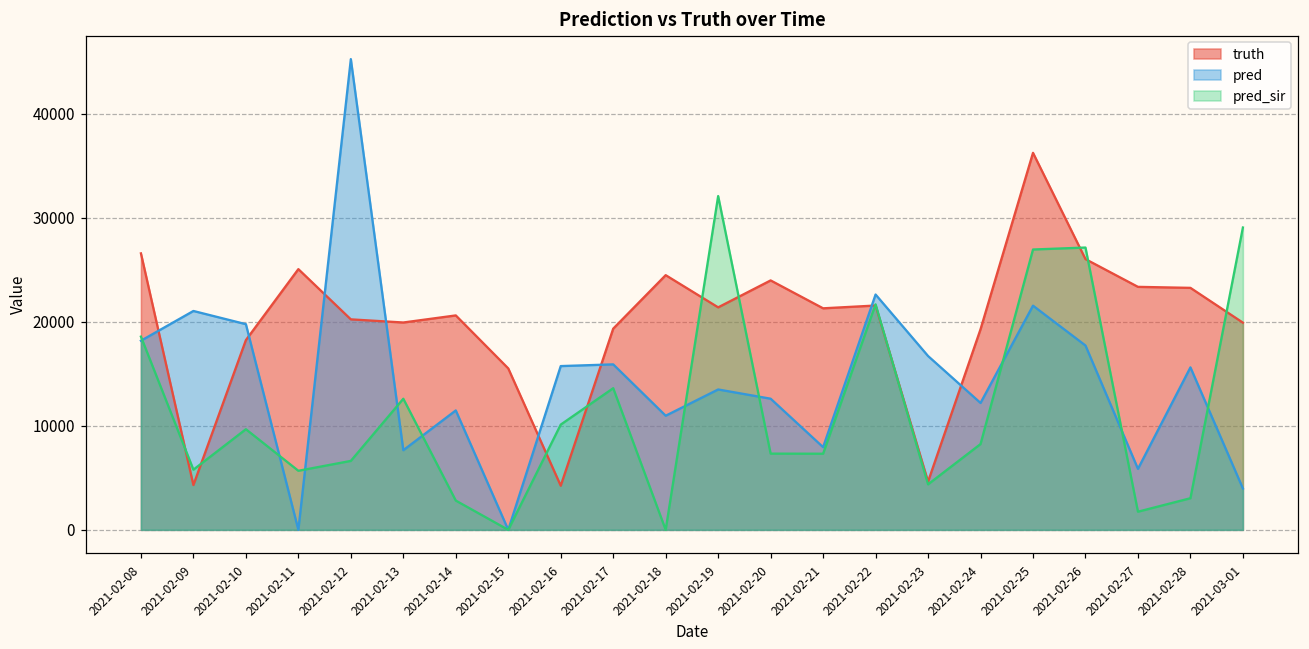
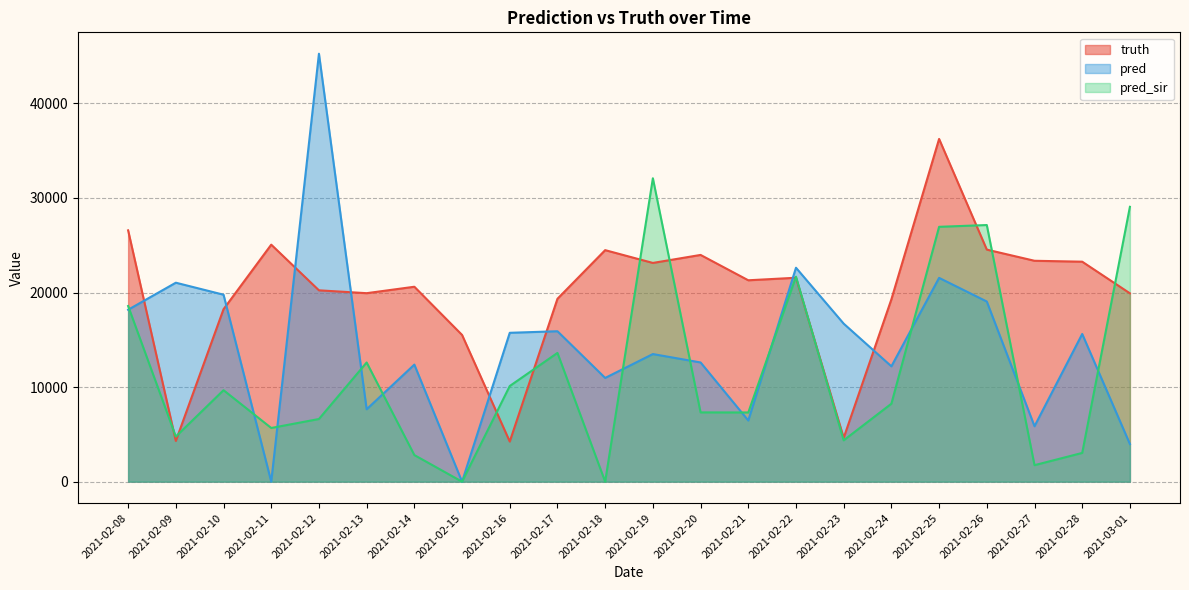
pred_sir, 2021-02-09: 6000 -> 5000
pred, 2021-02-14: 11000 -> 12000
truth, 2021-02-19: 21000 -> 23000
pred, 2021-02-21: 8000 -> 6000
truth, 2021-02-26: 26000 -> 25000
pred, 2021-02-26: 18000 -> 19000
